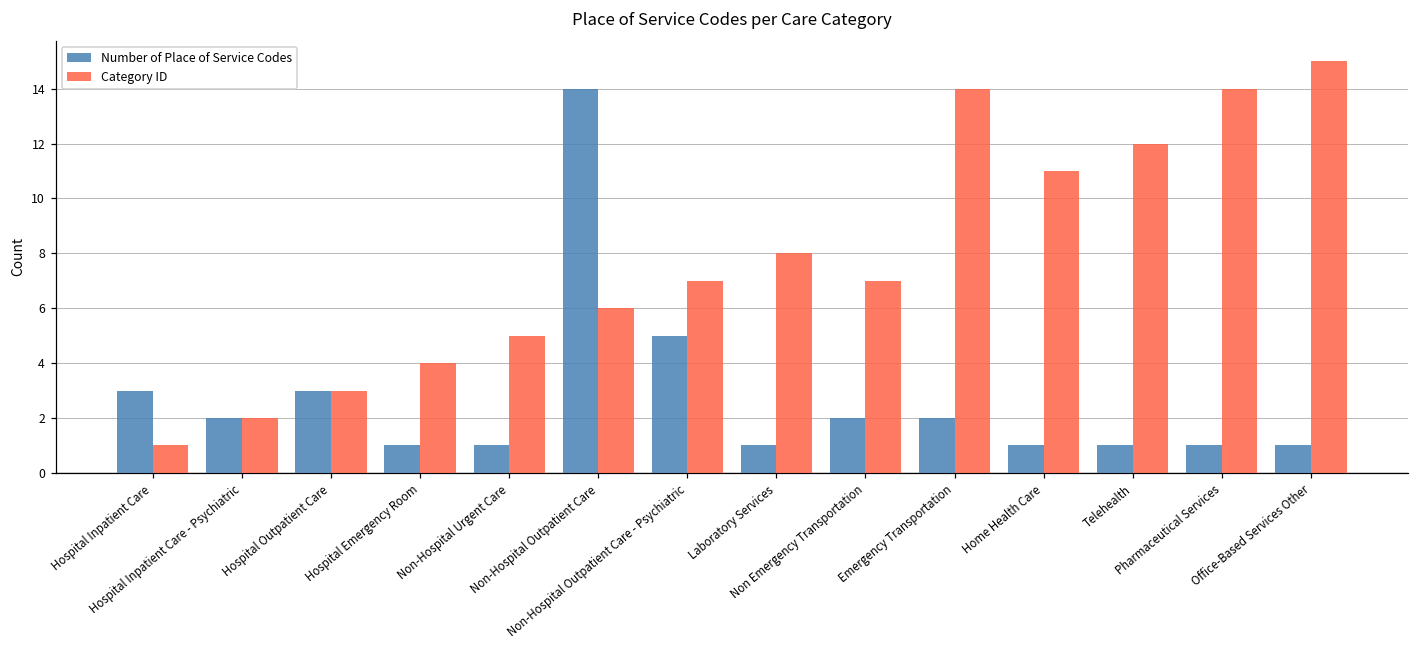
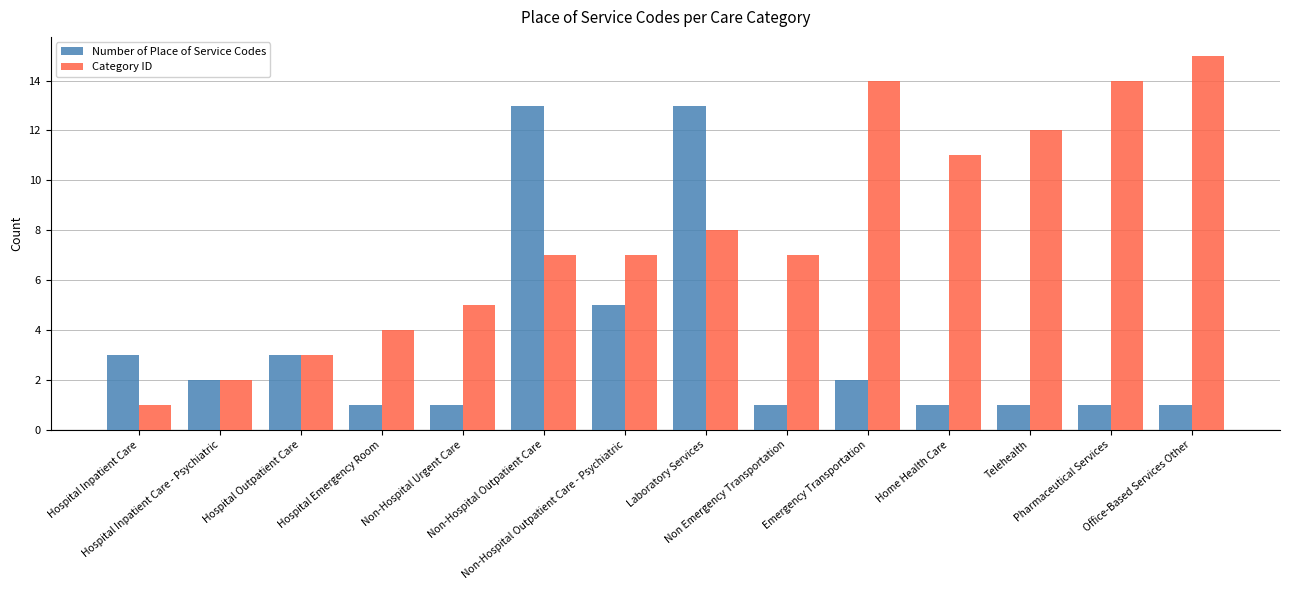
Number of Place of Service Codes, Non-Hospital Outpatient Care: 14 -> 13
Category ID, Non-Hospital Outpatient Care: 6 -> 7
Number of Place of Service Codes, Laboratory Services: 1 -> 13
Number of Place of Service Codes, Non Emergency Transportation: 2 -> 1
